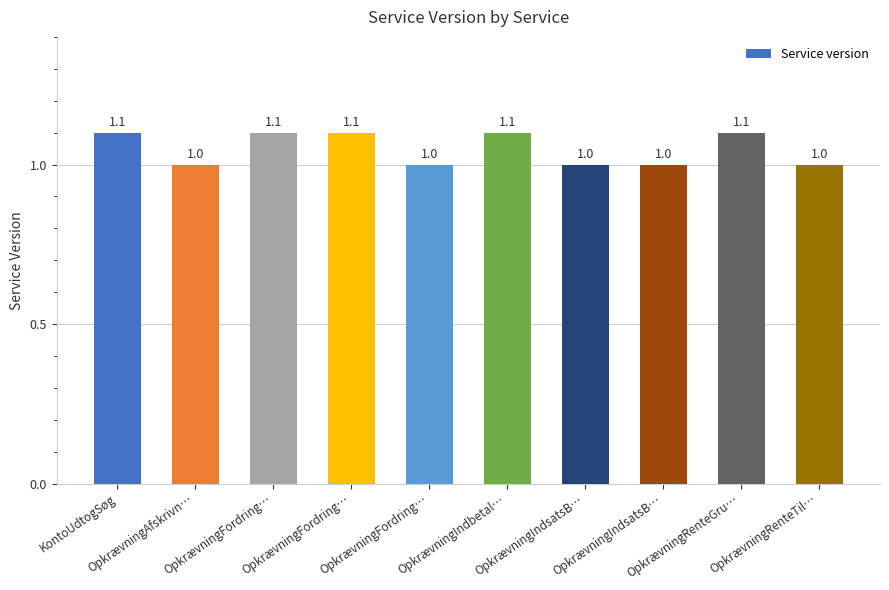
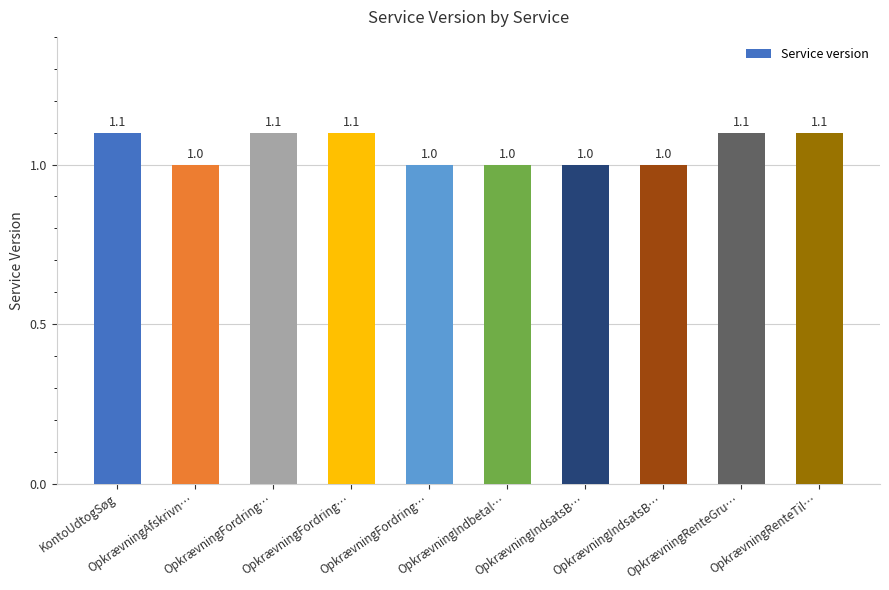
OpkrævningIndbetal…: 1.1 -> 1.0
OpkrævningRenteTil…: 1.0 -> 1.1
